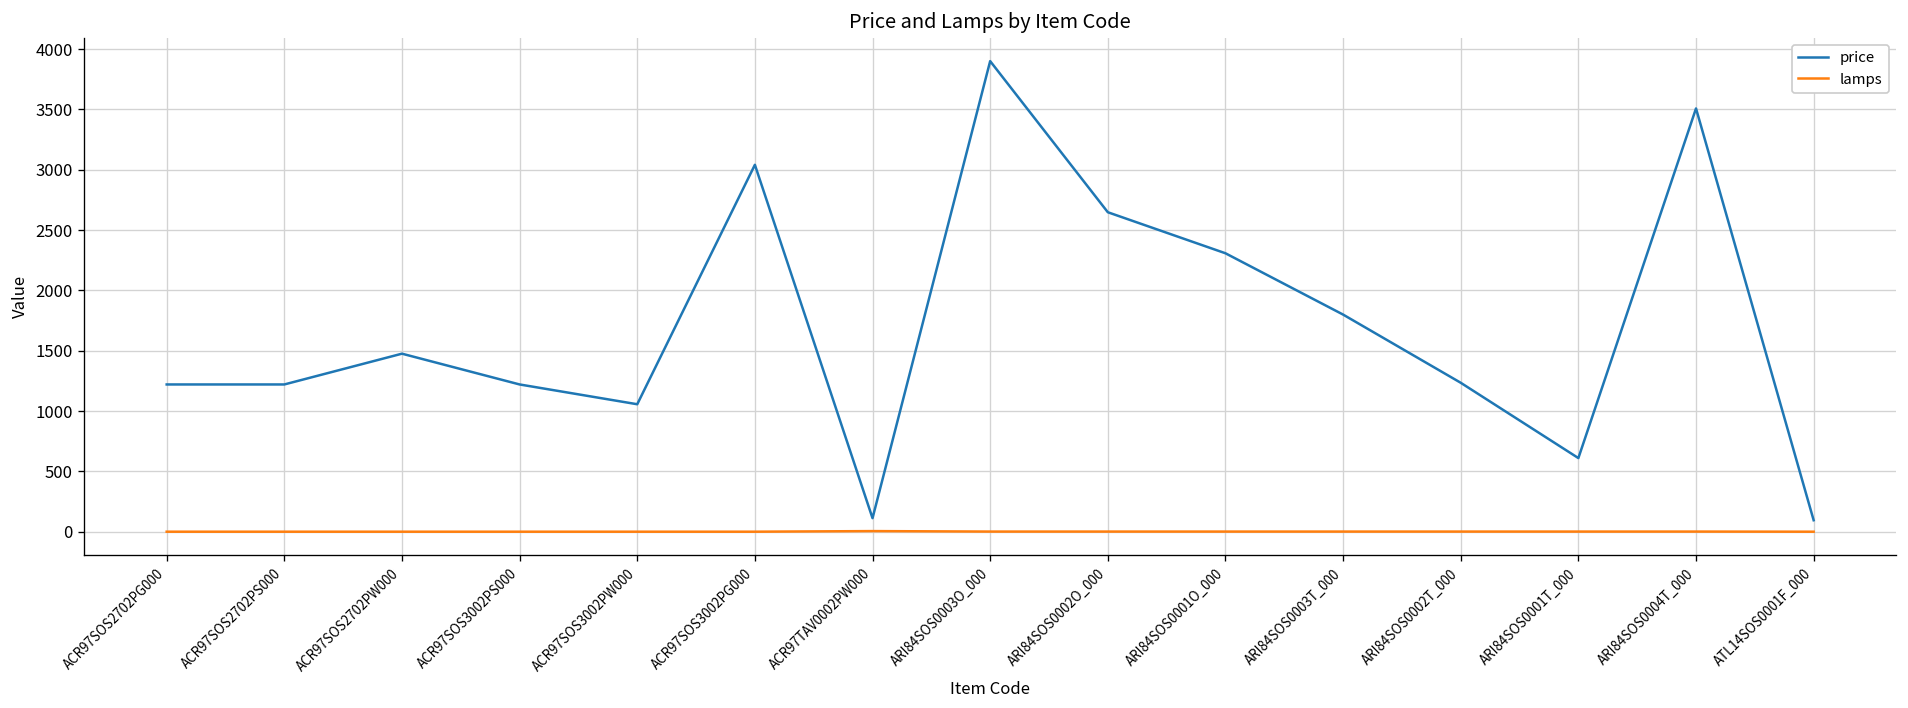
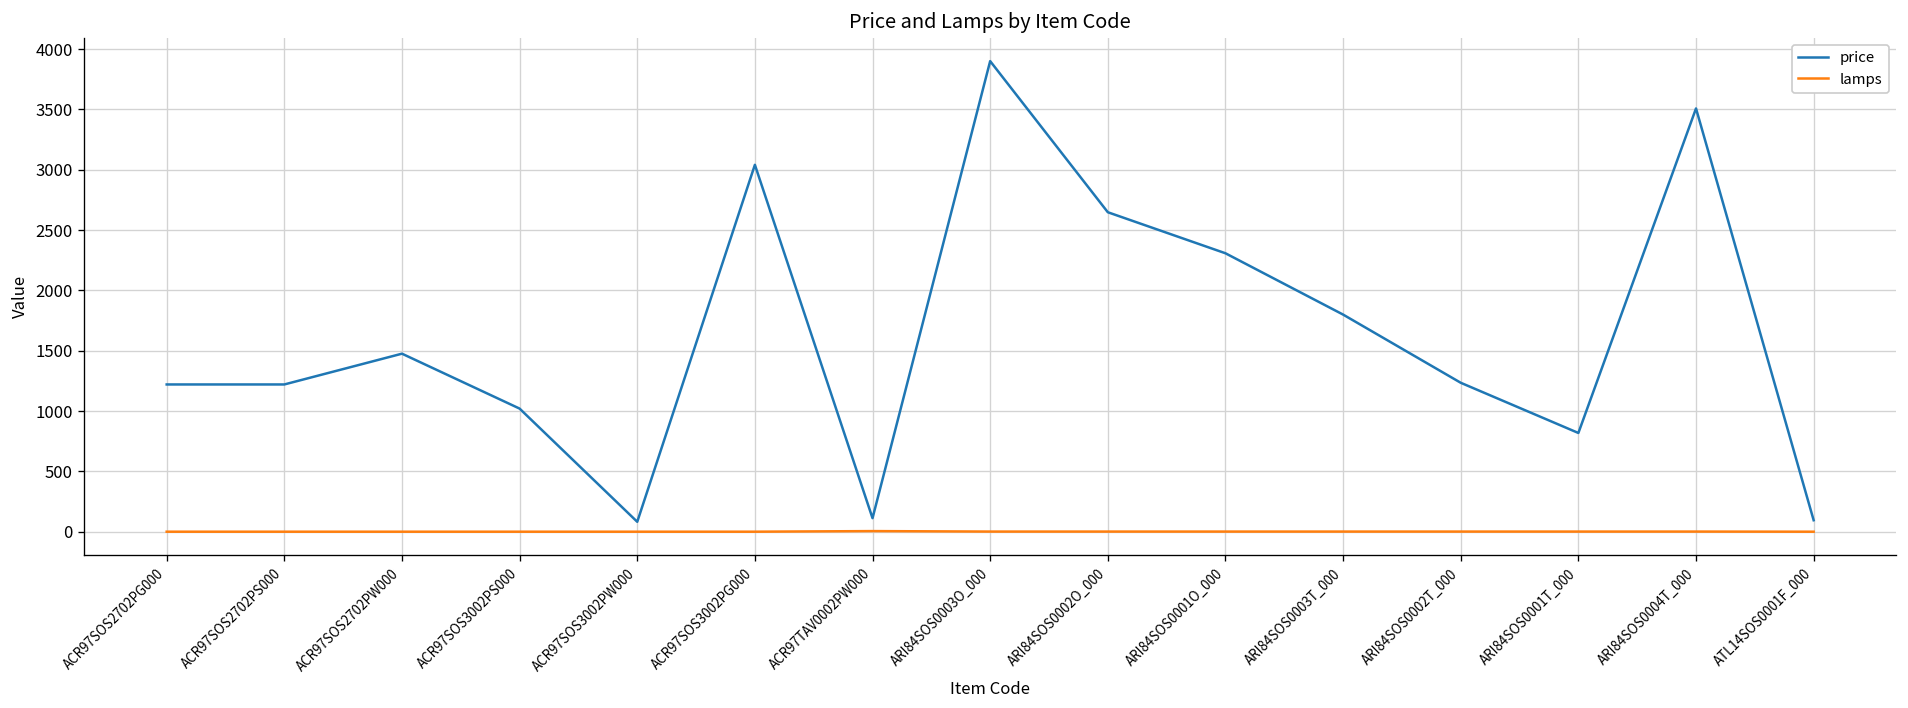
price, ACR97SOS3002PS000: 1220 -> 1020
price, ACR97SOS3002PW000: 1060 -> 80
price, ARI84SOS0001T_000: 610 -> 820
